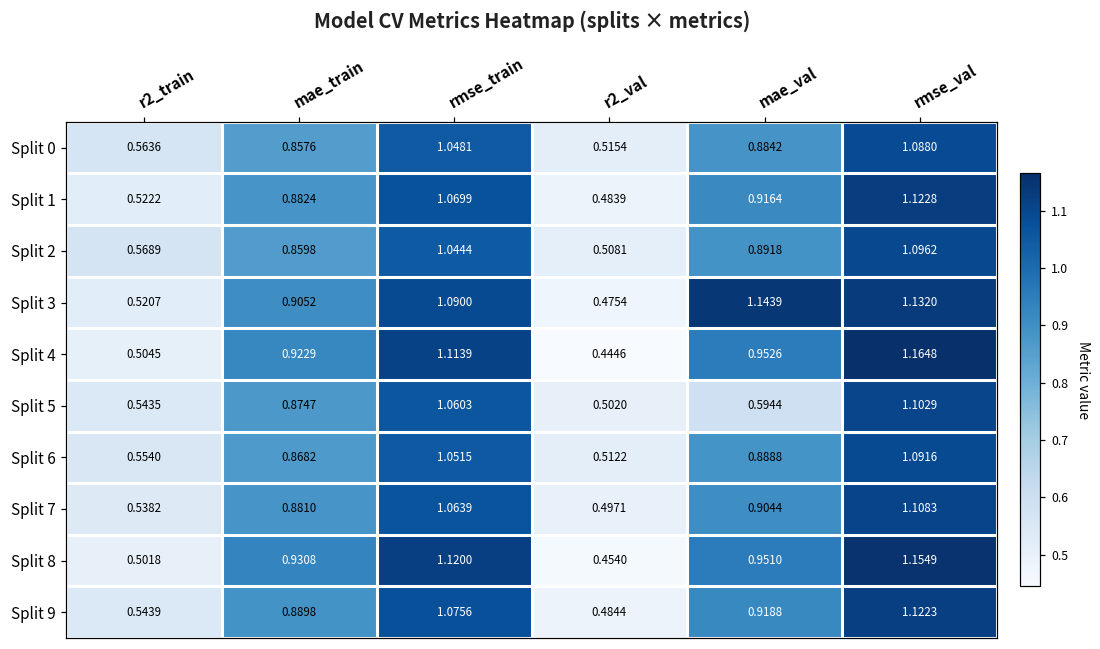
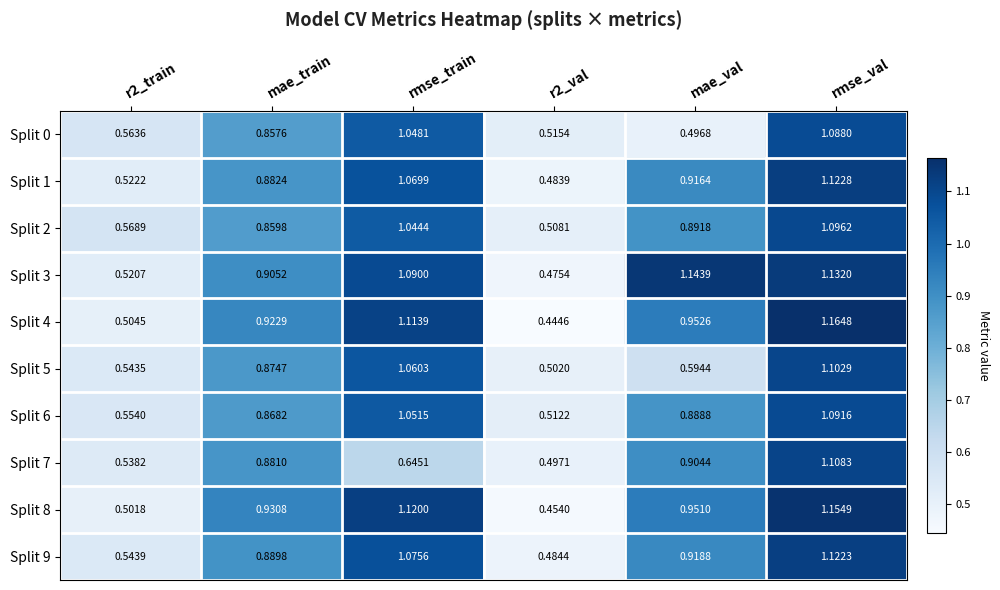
Split 0, mae_val: 0.8842 -> 0.4968
Split 7, rmse_train: 1.0639 -> 0.6451
